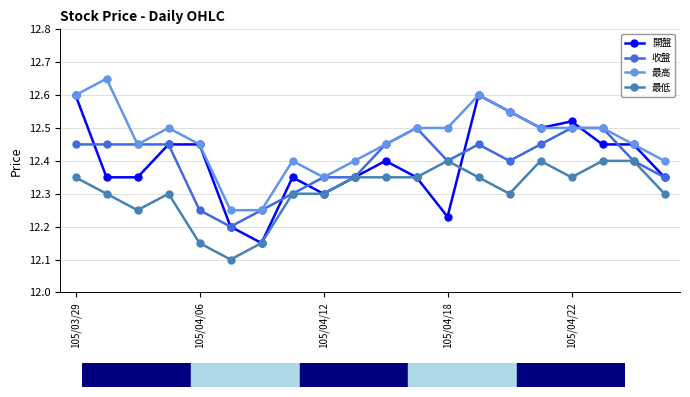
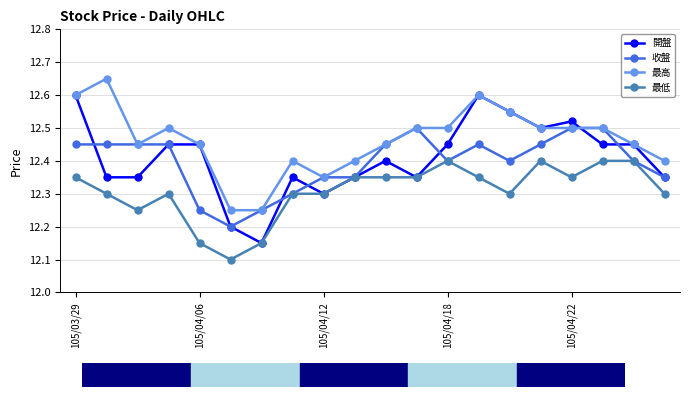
開盤, 105/04/18: 12.23 -> 12.45
